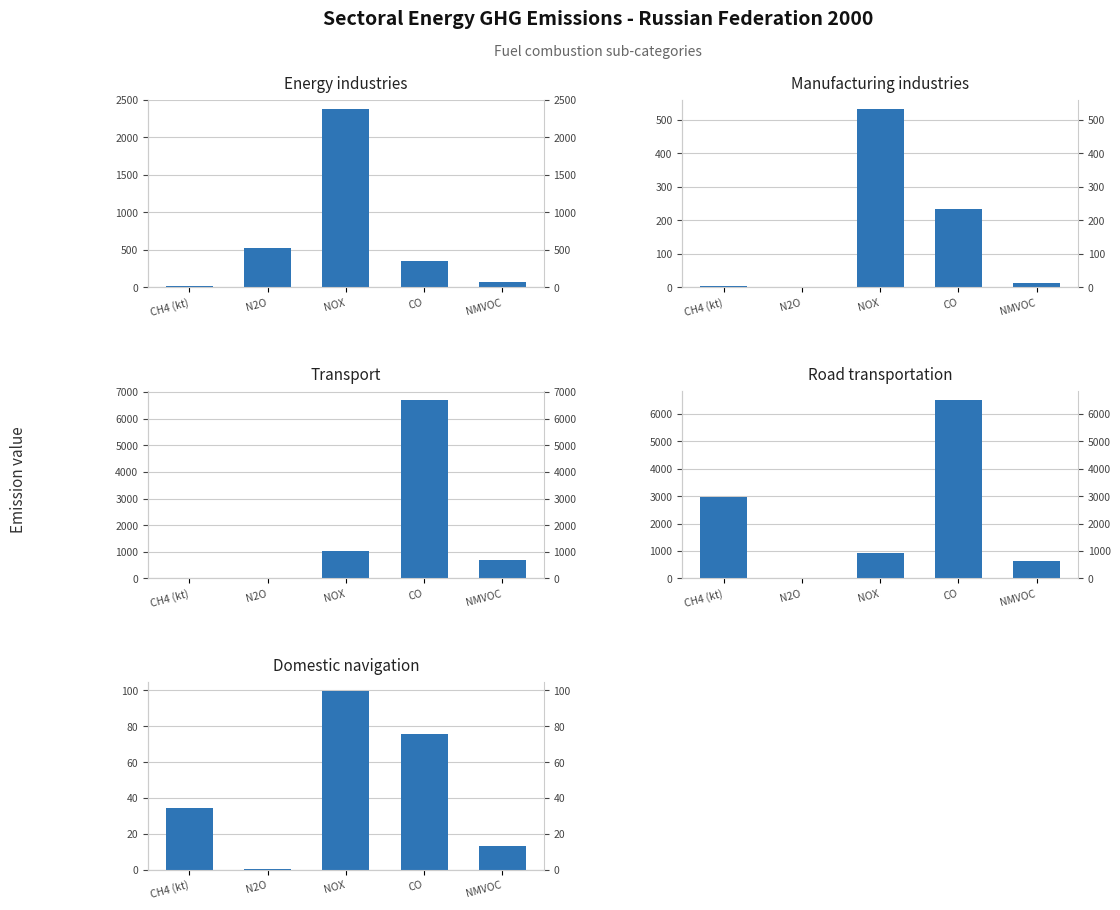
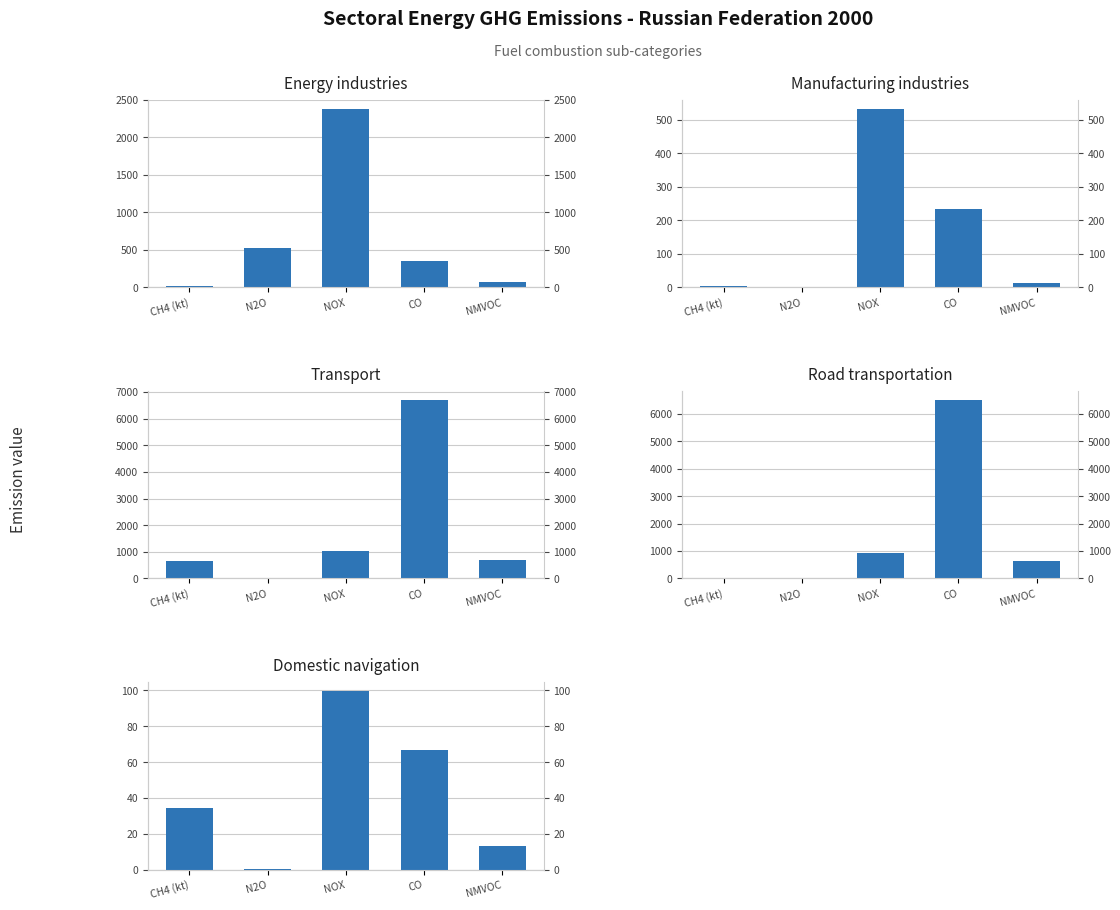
Transport, CH4 (kt): 0 -> 600
Road transportation, CH4 (kt): 3000 -> 0
Domestic navigation, CO: 75 -> 67
